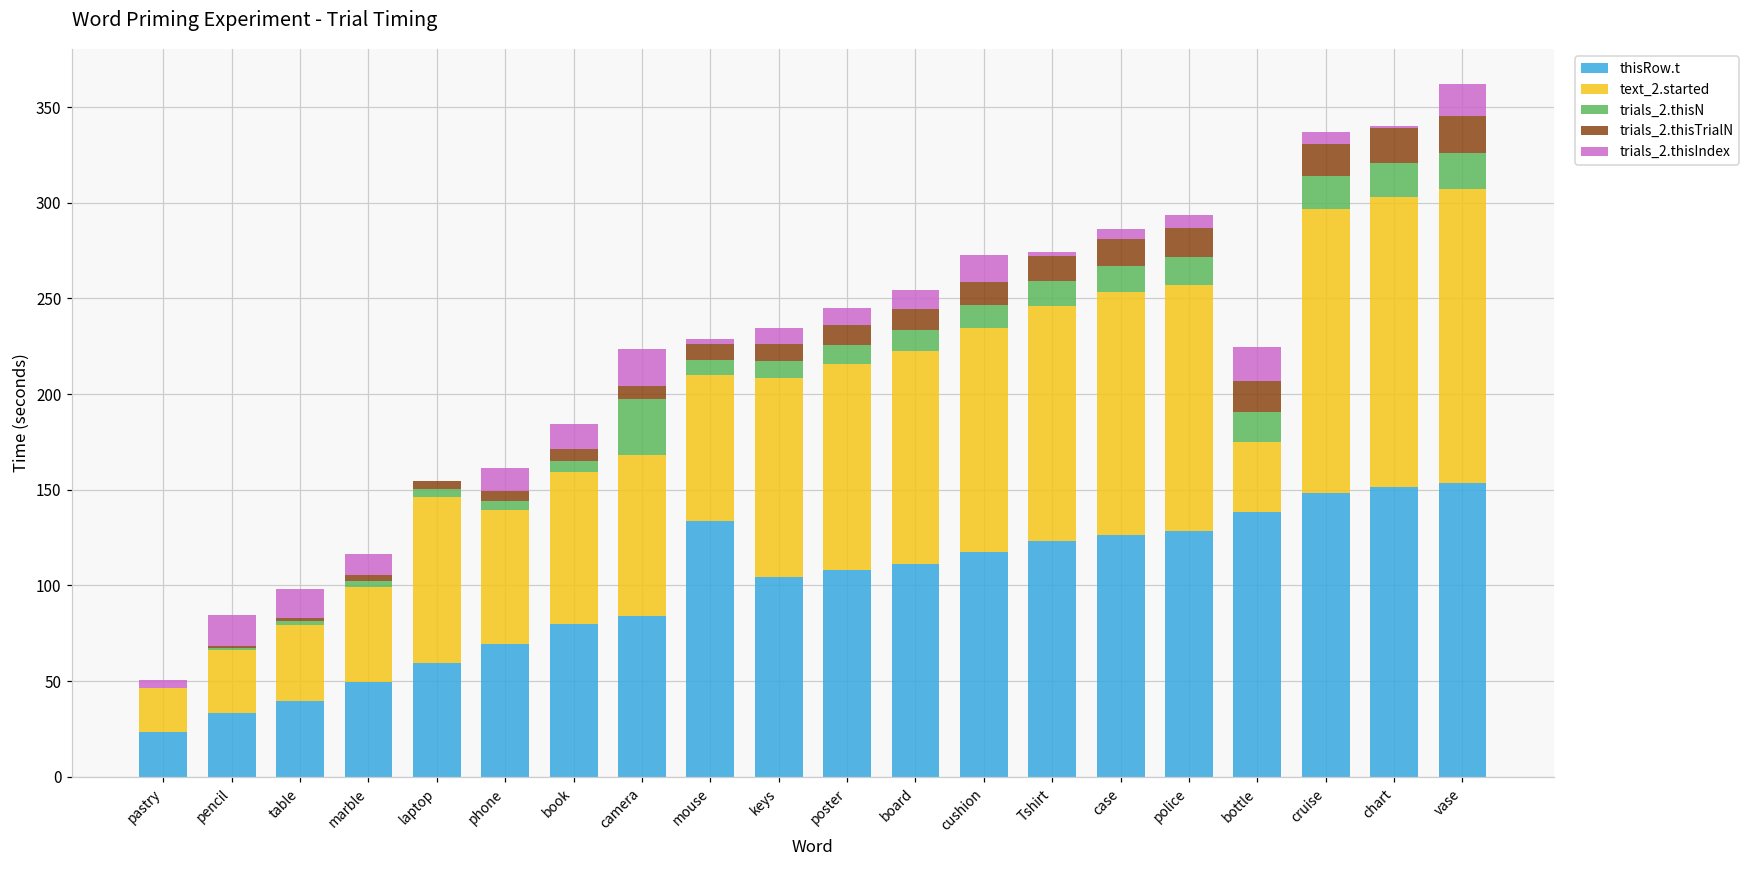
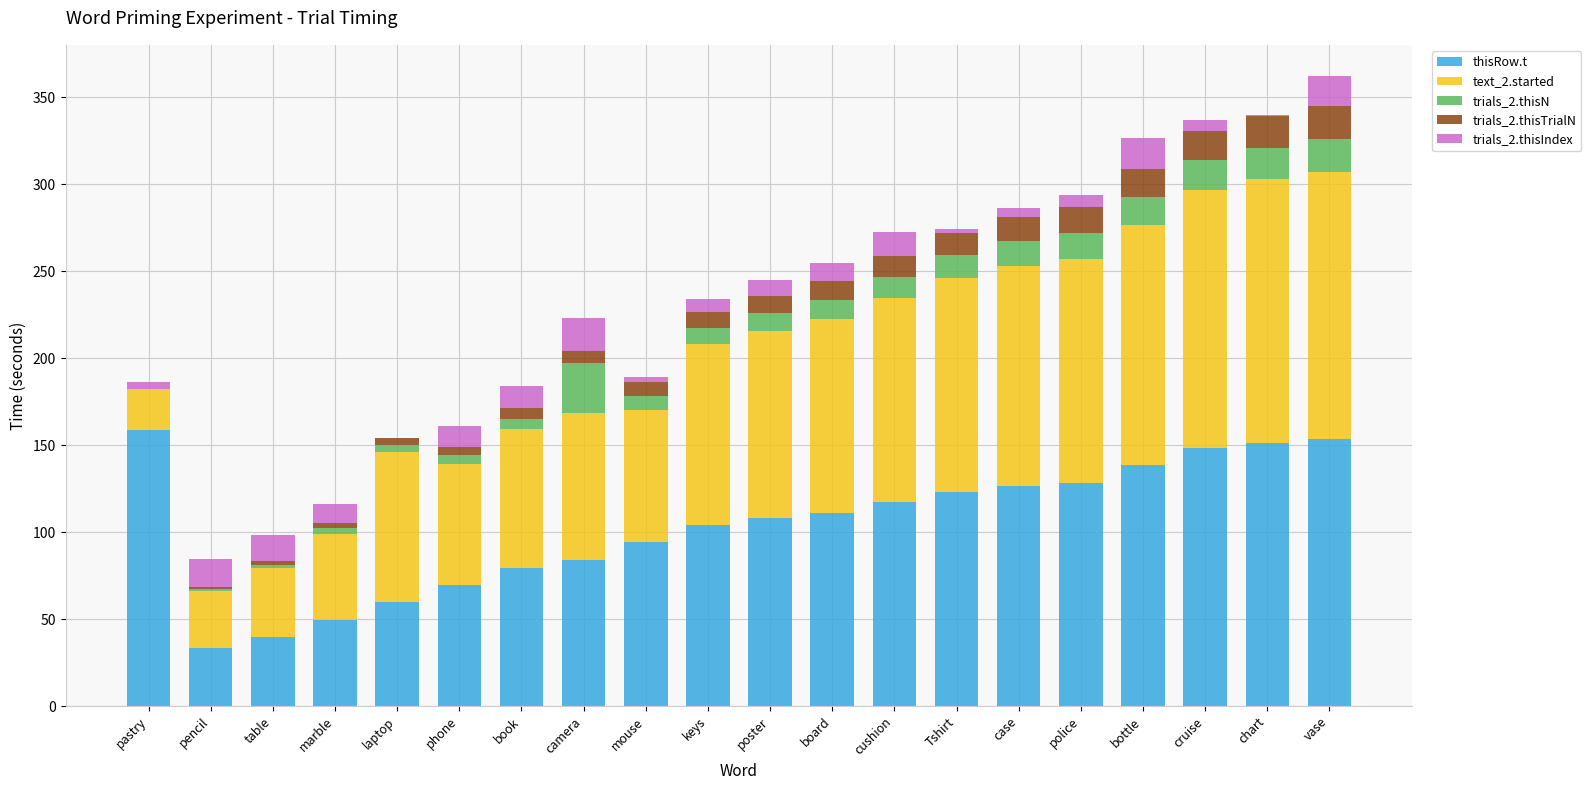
thisRow.t, pastry: 23 -> 159
thisRow.t, mouse: 134 -> 94
text_2.started, bottle: 36 -> 138
